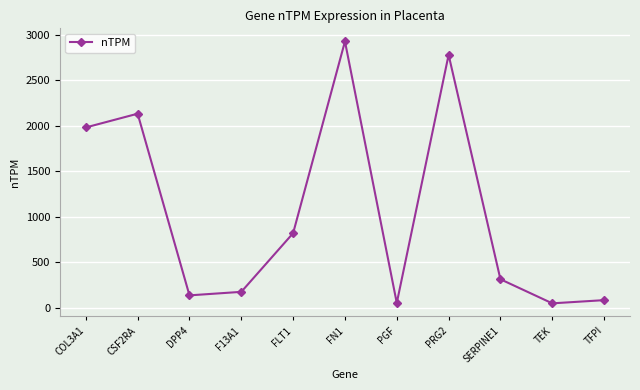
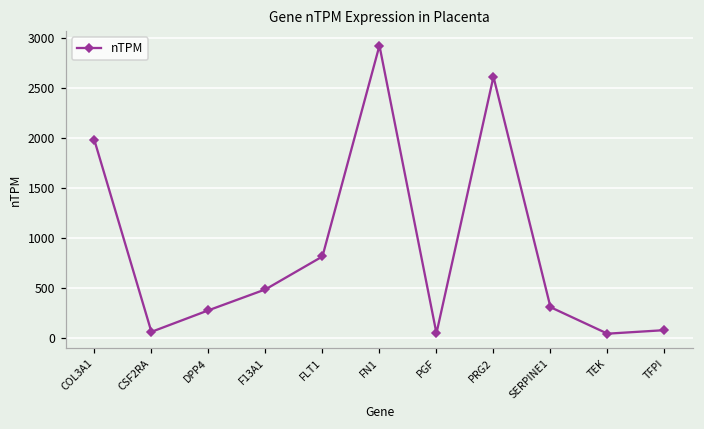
CSF2RA: 2100 -> 100
DPP4: 100 -> 300
F13A1: 200 -> 500
PRG2: 2800 -> 2600
